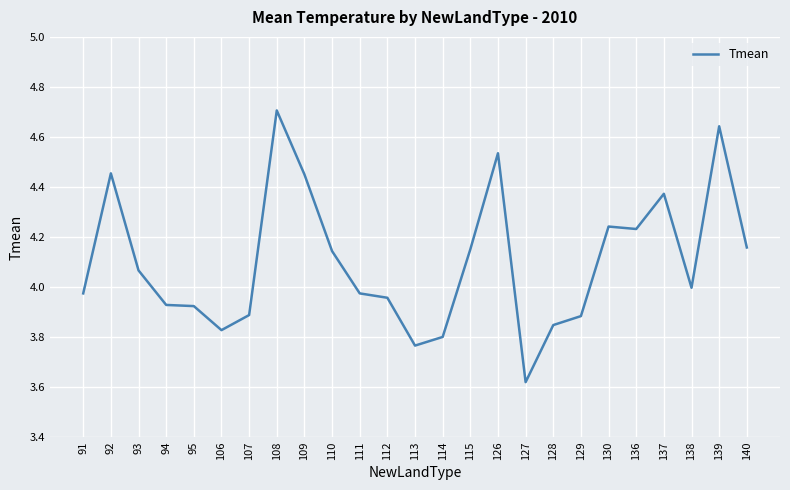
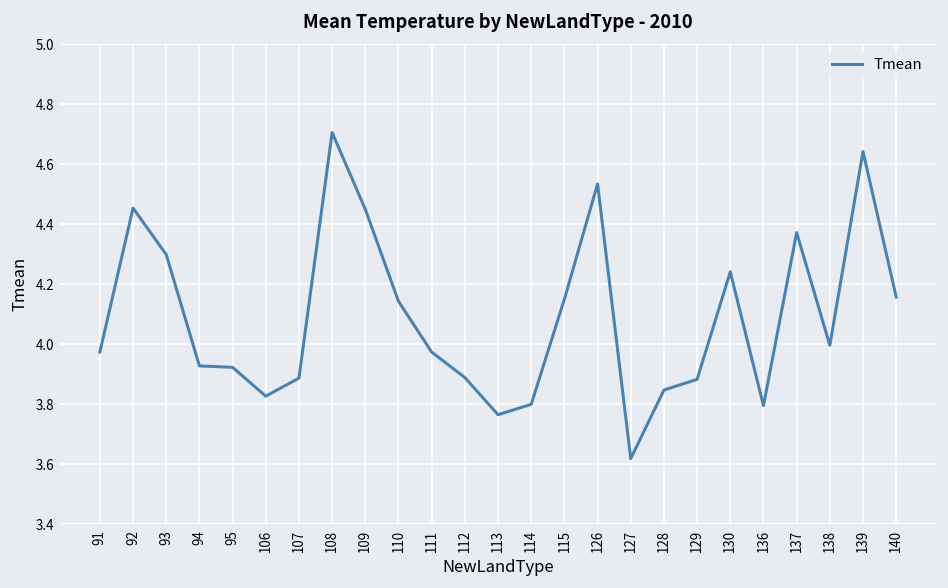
93: 4.07 -> 4.30
112: 3.96 -> 3.89
136: 4.23 -> 3.80
